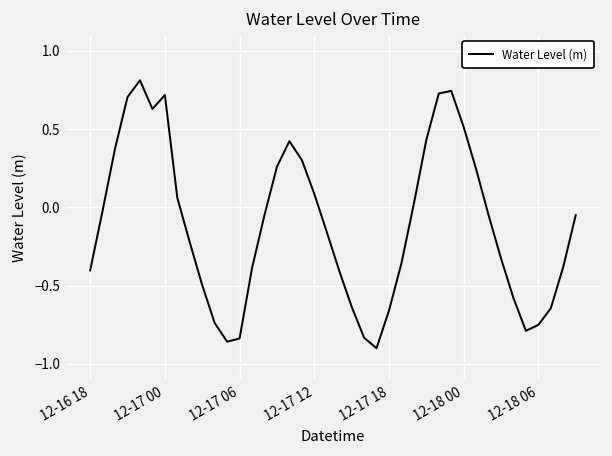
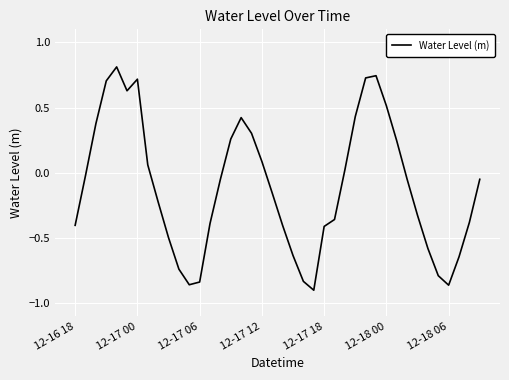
12-17 18: -0.66 -> -0.41
12-18 06: -0.75 -> -0.86
